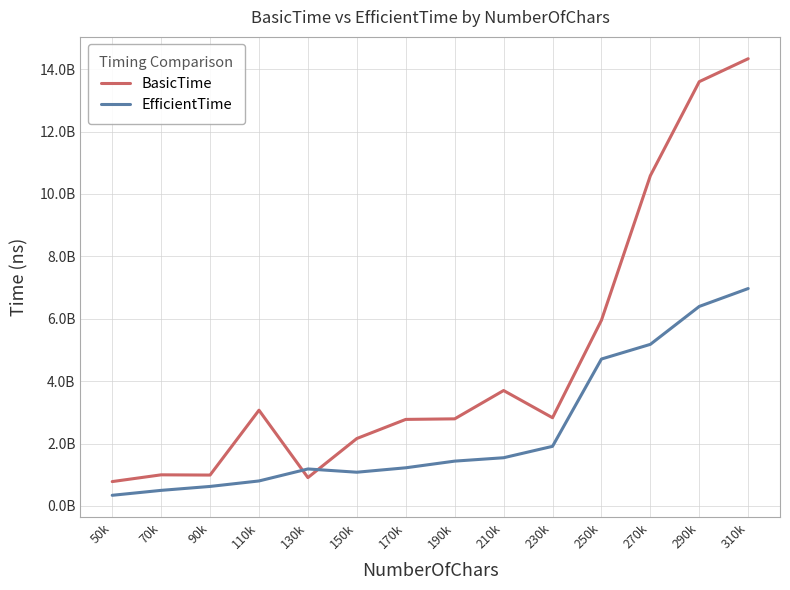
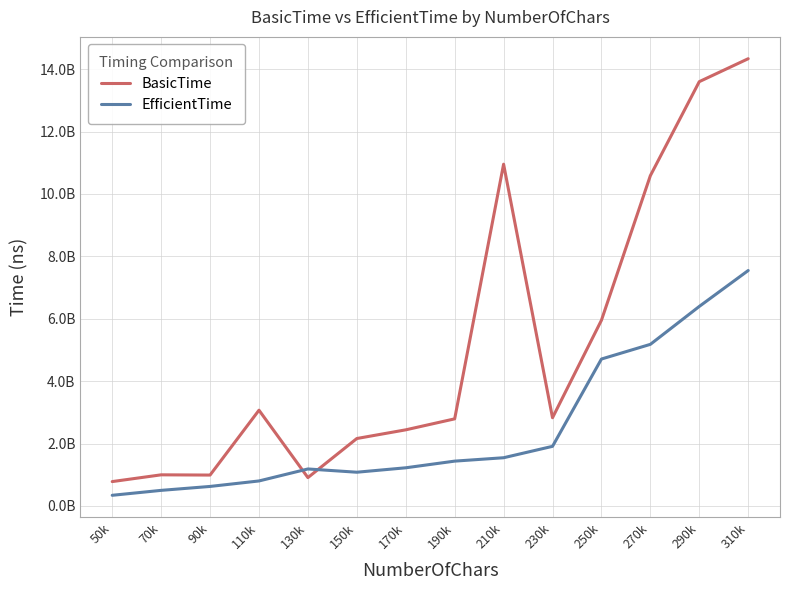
BasicTime, 170k: 2800000000 -> 2400000000
BasicTime, 210k: 3700000000 -> 11000000000
EfficientTime, 310k: 7000000000 -> 7500000000
